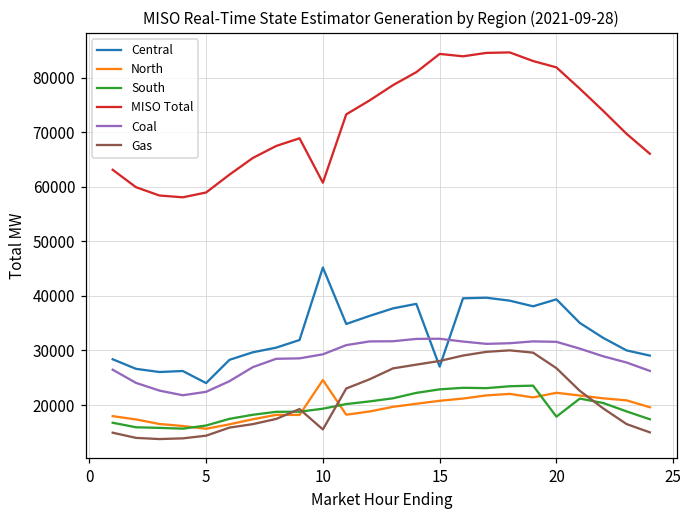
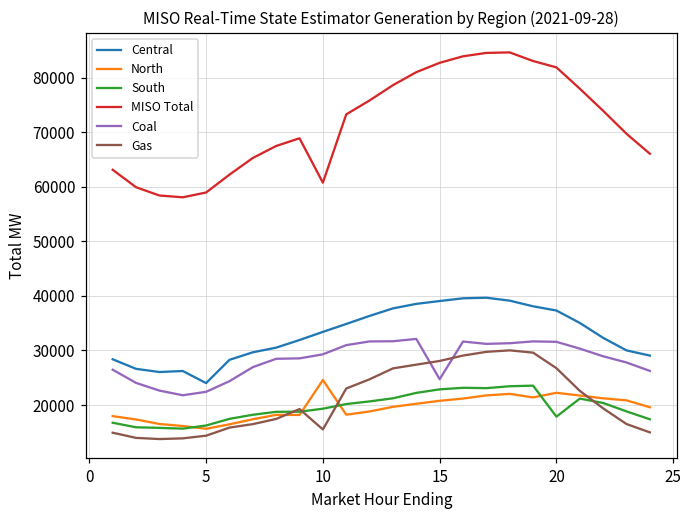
Central, 10: 45000 -> 33000
Central, 15: 27000 -> 39000
MISO Total, 15: 84000 -> 83000
Coal, 15: 32000 -> 25000
Central, 20: 39000 -> 37000
